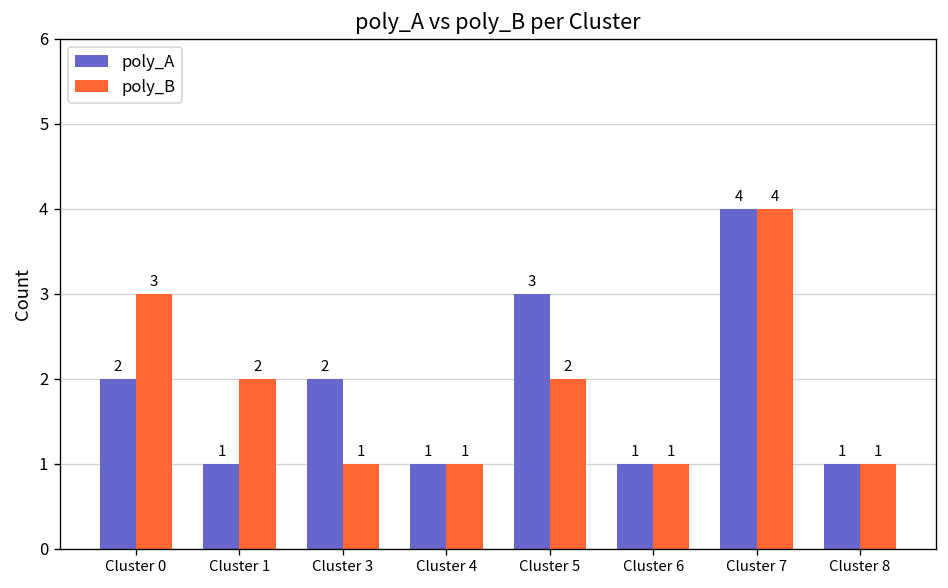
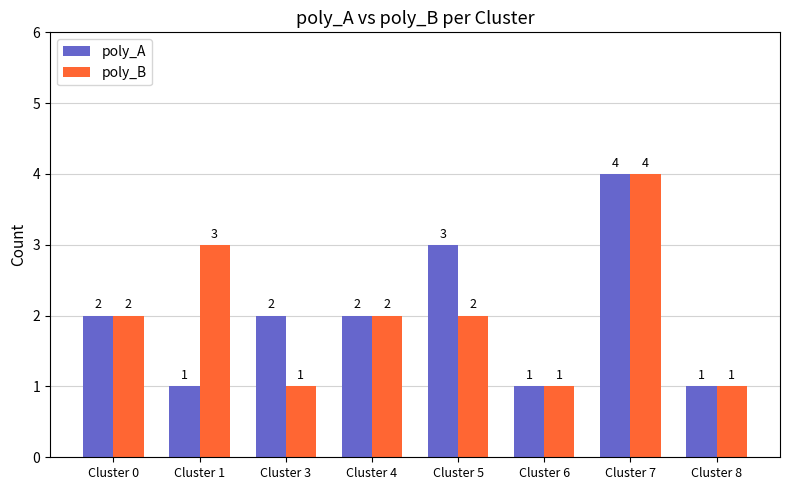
poly_B, Cluster 0: 3 -> 2
poly_B, Cluster 1: 2 -> 3
poly_A, Cluster 4: 1 -> 2
poly_B, Cluster 4: 1 -> 2
